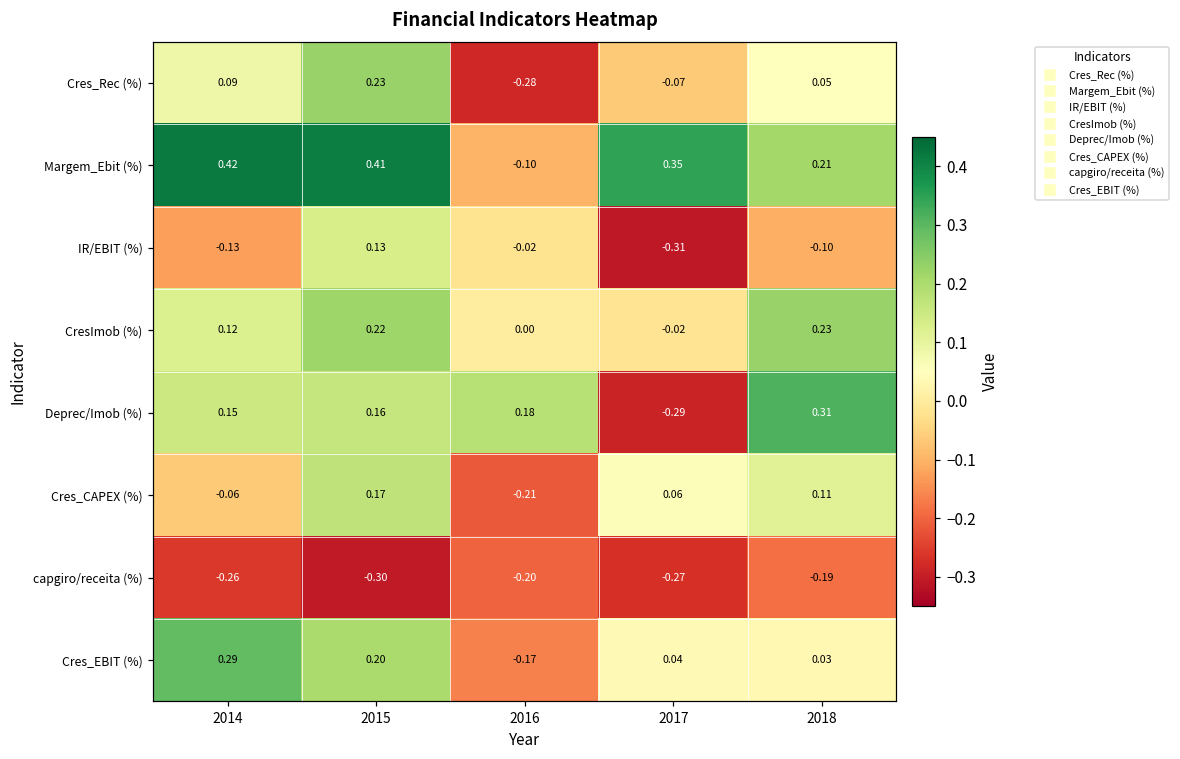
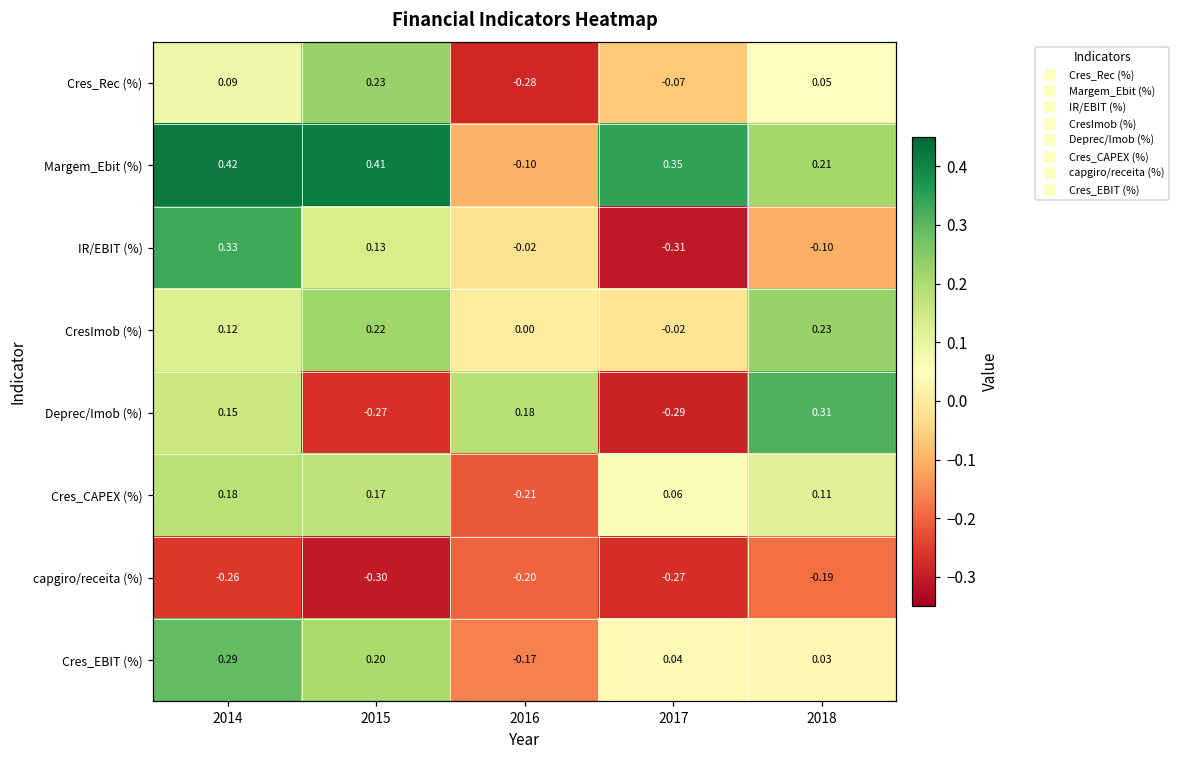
IR/EBIT (%), 2014: -0.13 -> 0.33
Deprec/Imob (%), 2015: 0.16 -> -0.27
Cres_CAPEX (%), 2014: -0.06 -> 0.18
